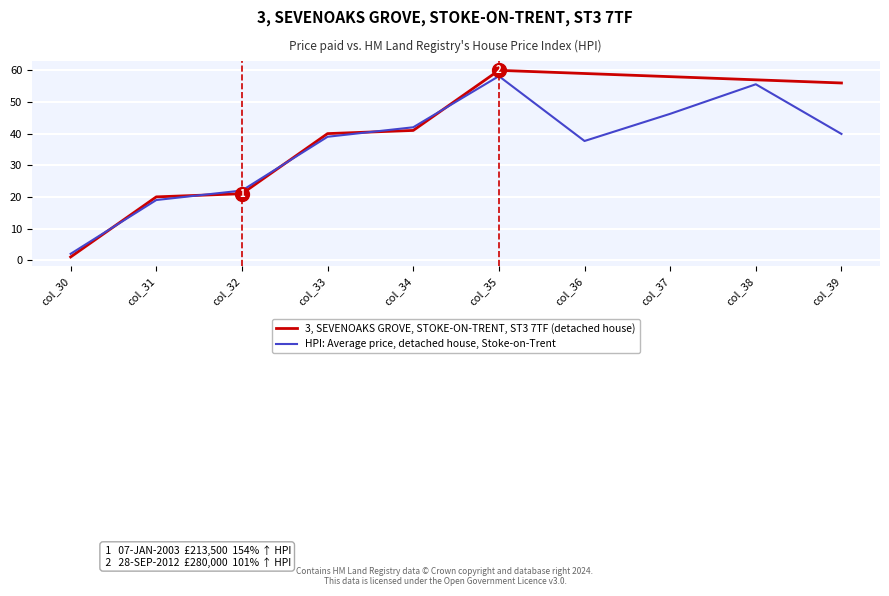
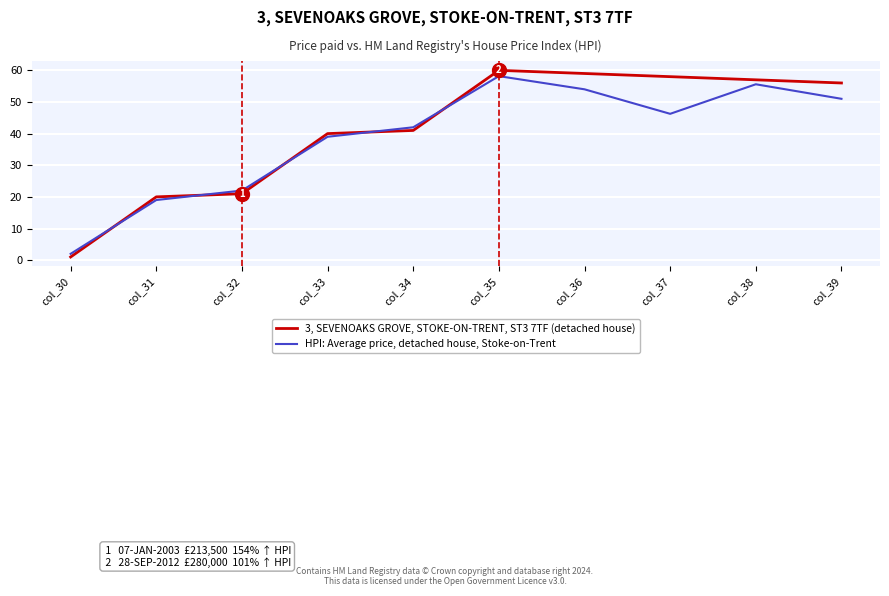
HPI: Average price, detached house, Stoke-on-Trent, col_36: 38 -> 54
HPI: Average price, detached house, Stoke-on-Trent, col_39: 40 -> 51
